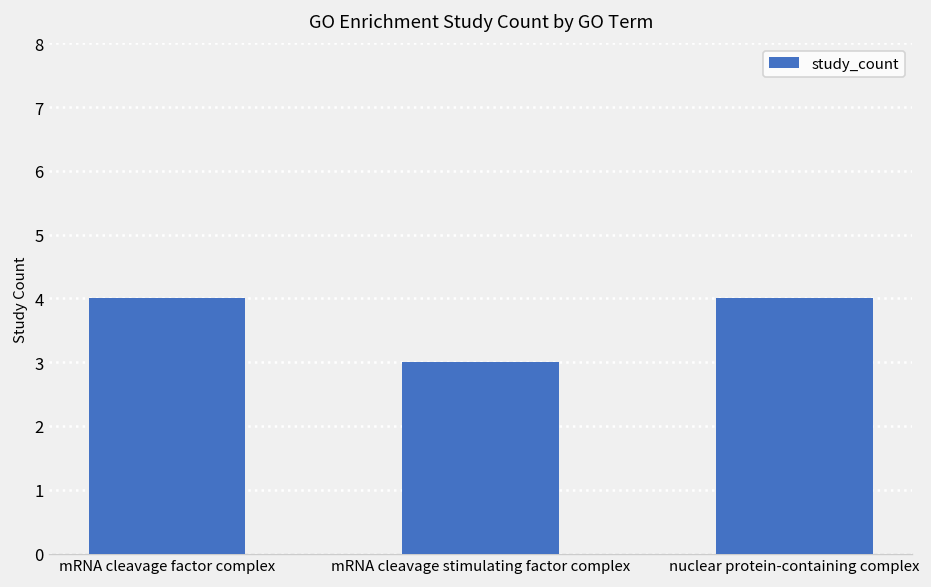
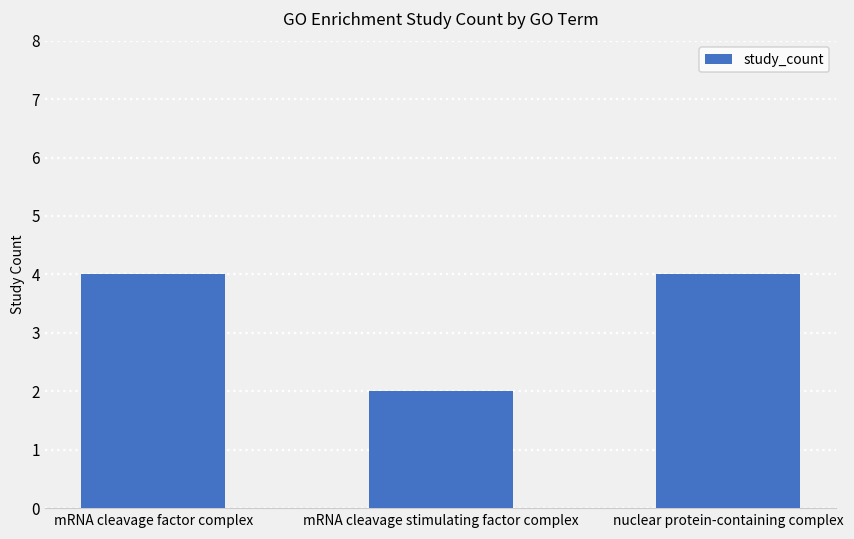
mRNA cleavage stimulating factor complex: 3 -> 2
